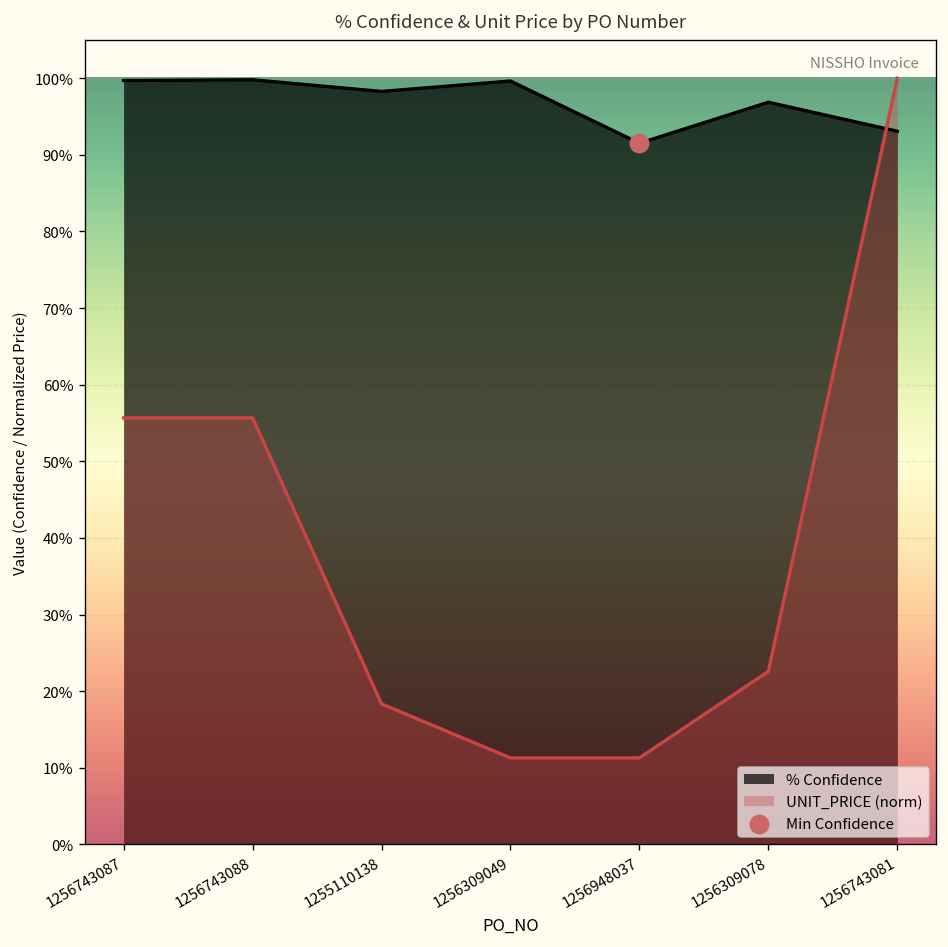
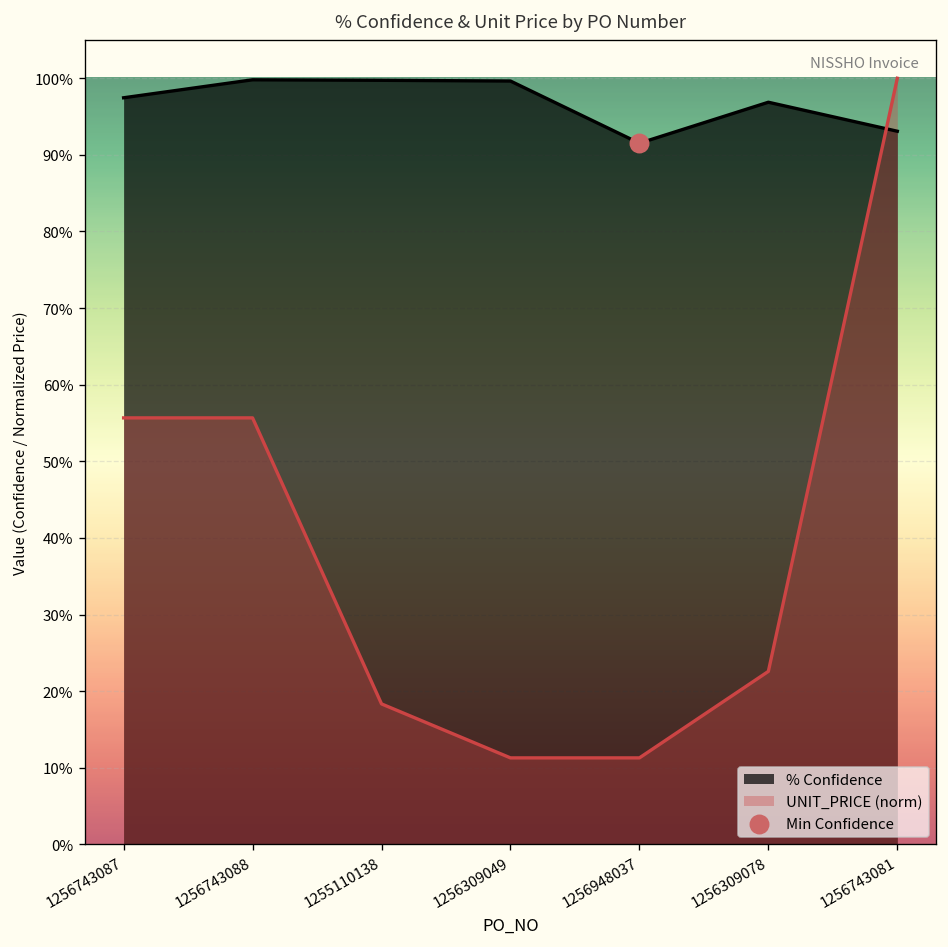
% Confidence, 1256743087: 100% -> 97%
% Confidence, 1255110138: 98% -> 100%
